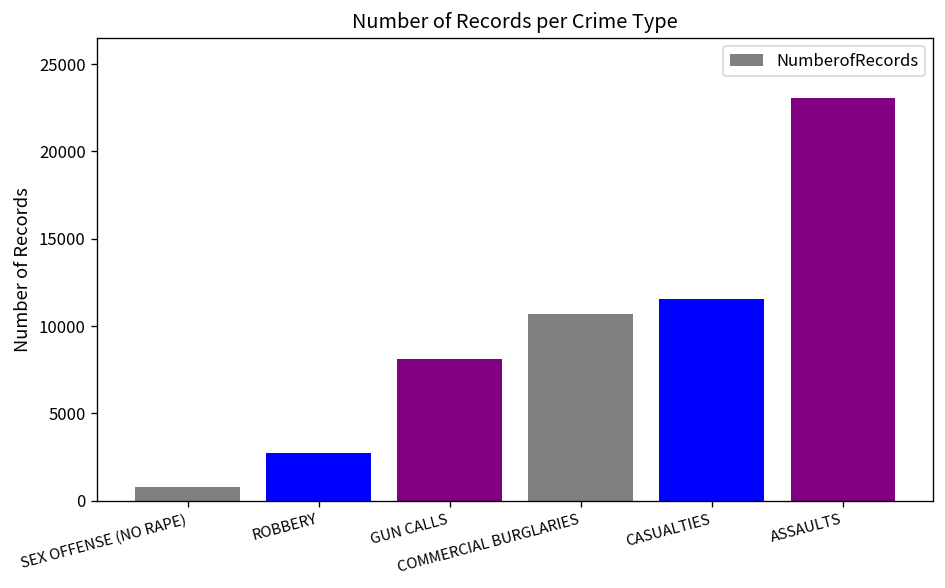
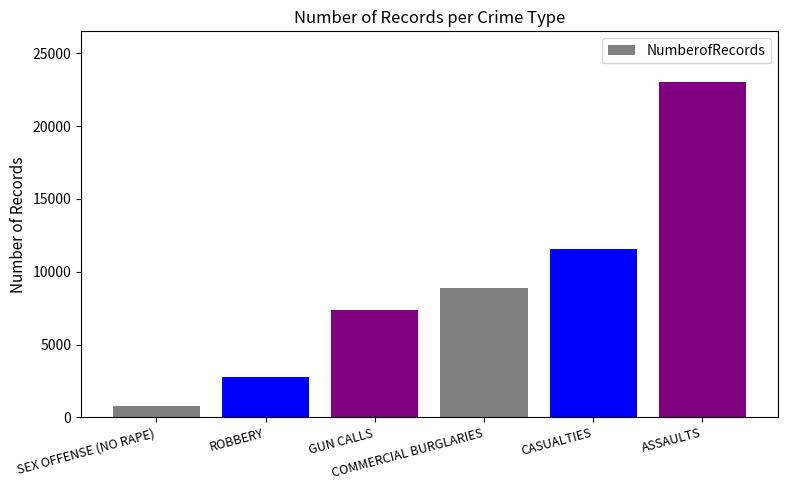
GUN CALLS: 8100 -> 7300
COMMERCIAL BURGLARIES: 10700 -> 8900
